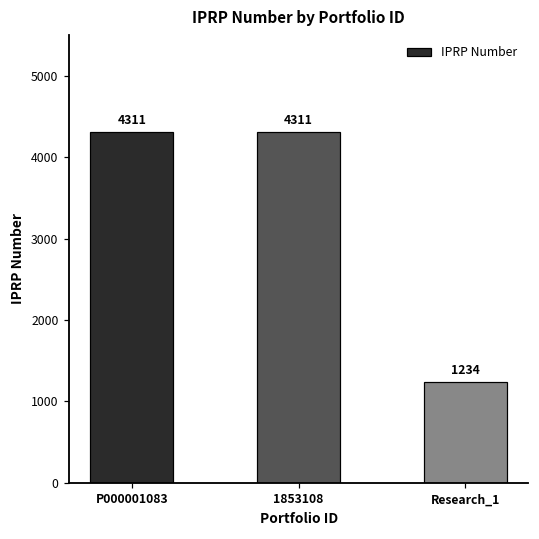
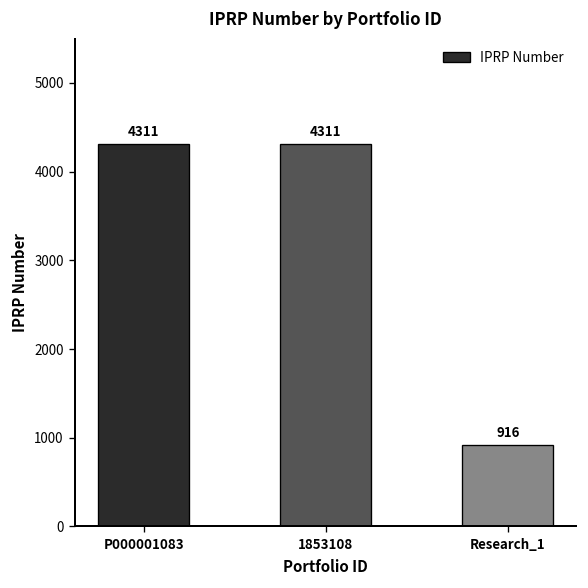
Research_1: 1234 -> 916
